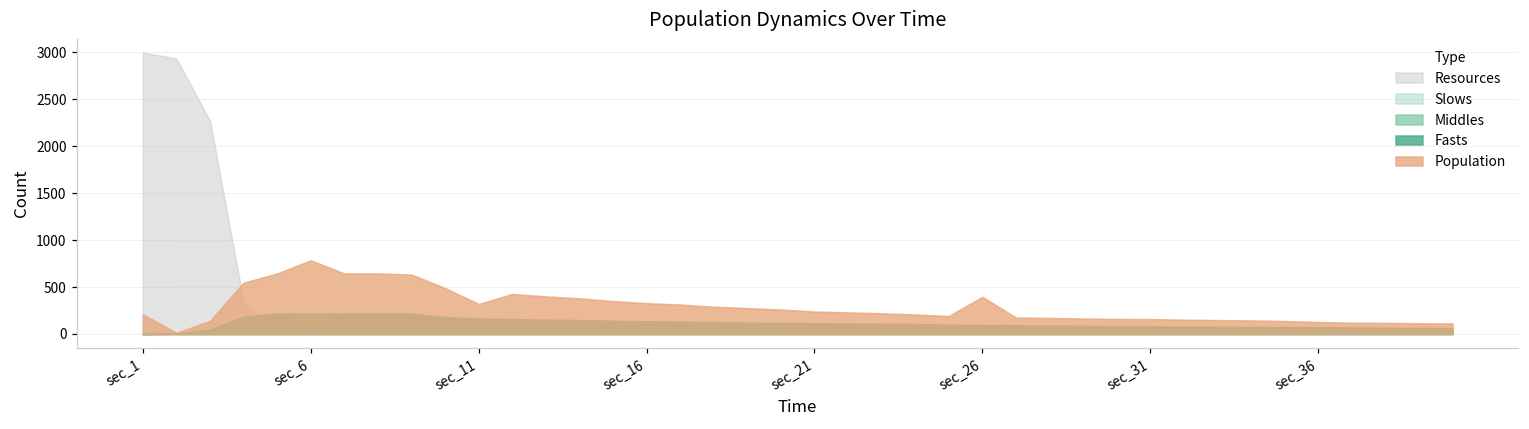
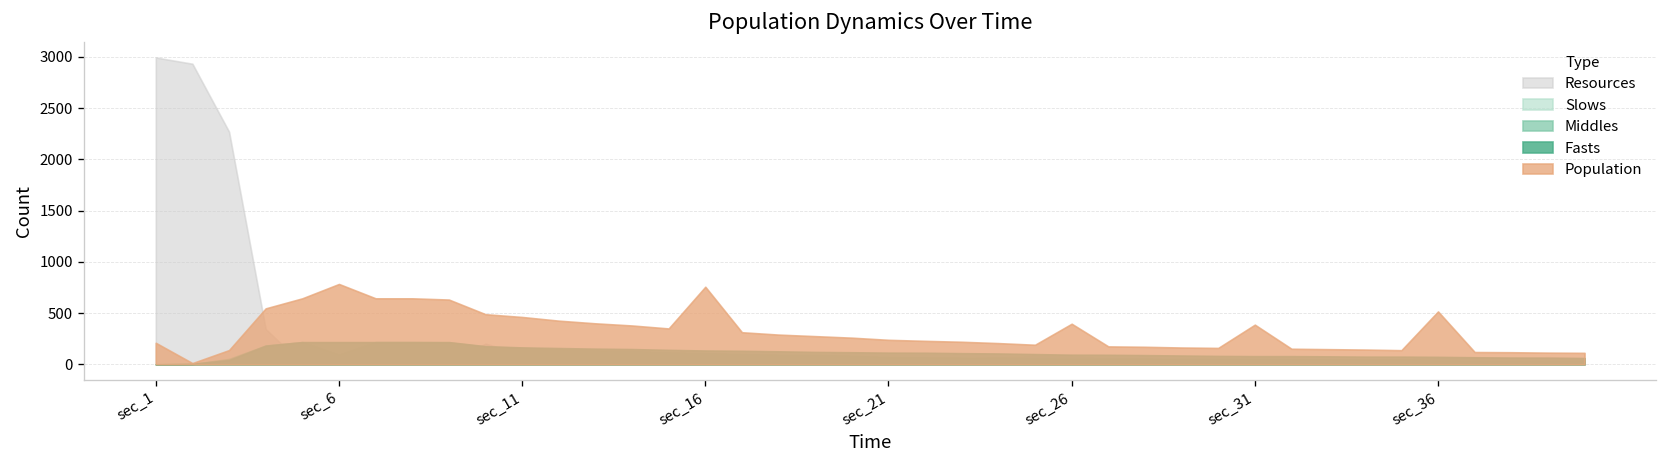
Population, sec_11: 300 -> 500
Population, sec_16: 300 -> 800
Population, sec_31: 200 -> 400
Population, sec_36: 100 -> 500
